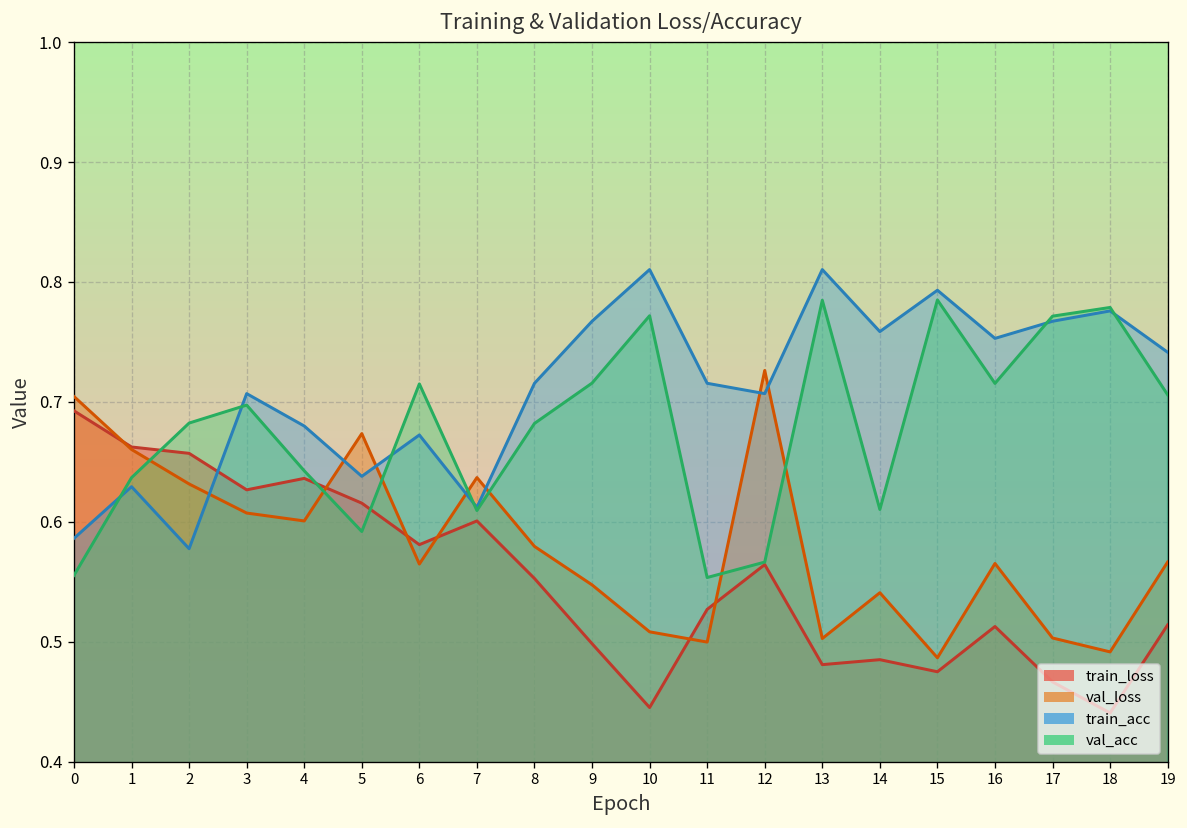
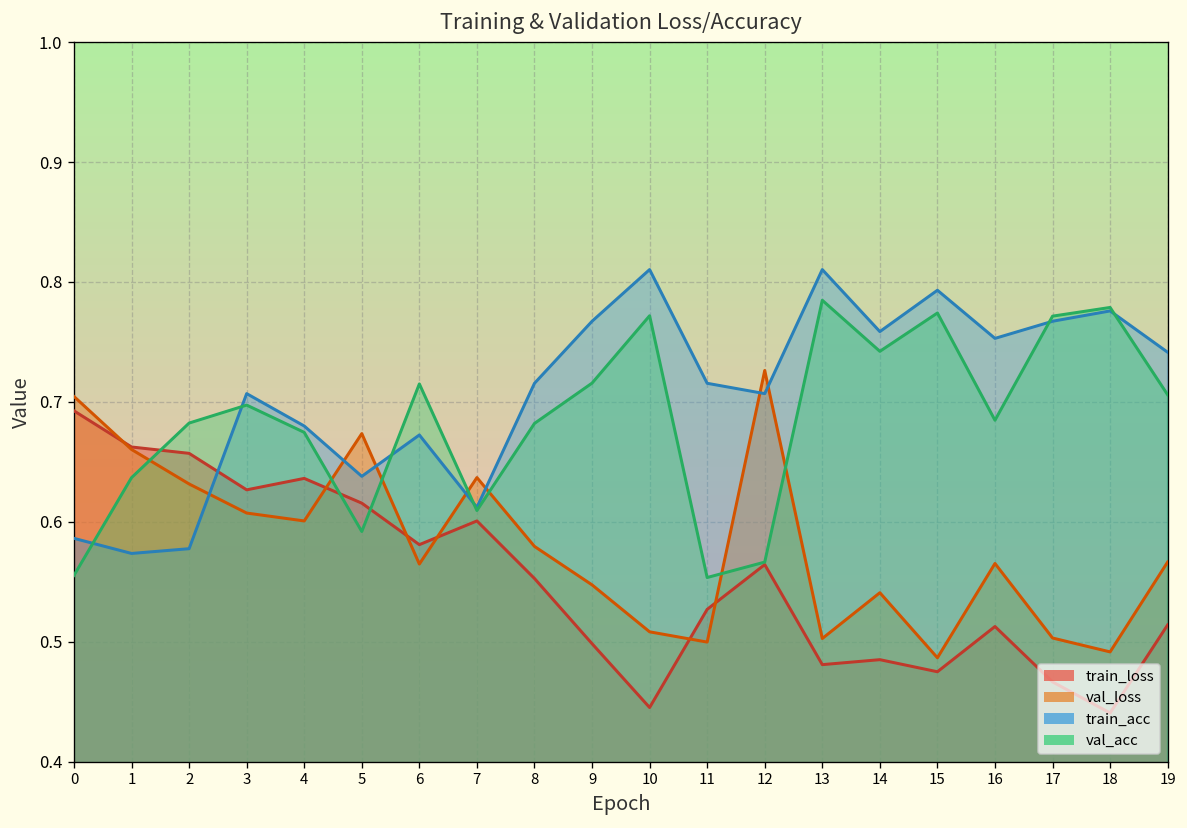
train_acc, 1: 0.63 -> 0.57
val_acc, 4: 0.64 -> 0.67
val_acc, 14: 0.61 -> 0.74
val_acc, 15: 0.79 -> 0.77
val_acc, 16: 0.72 -> 0.68
